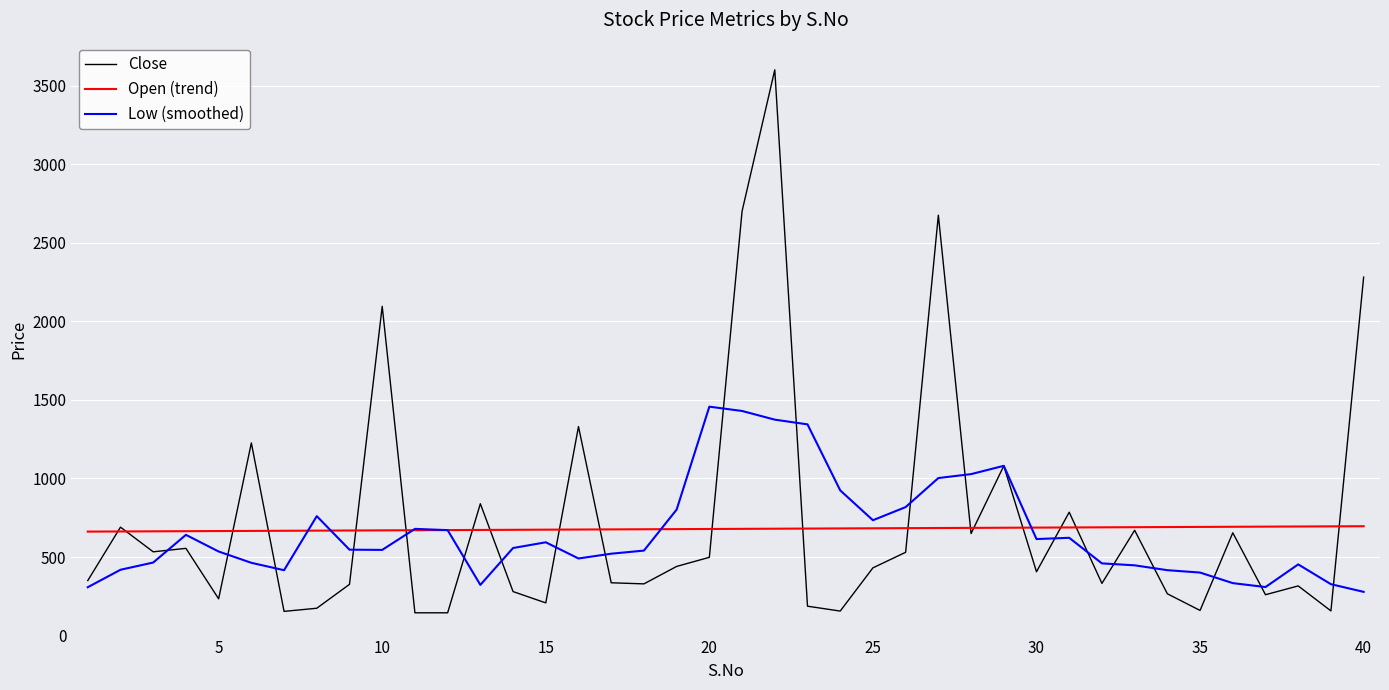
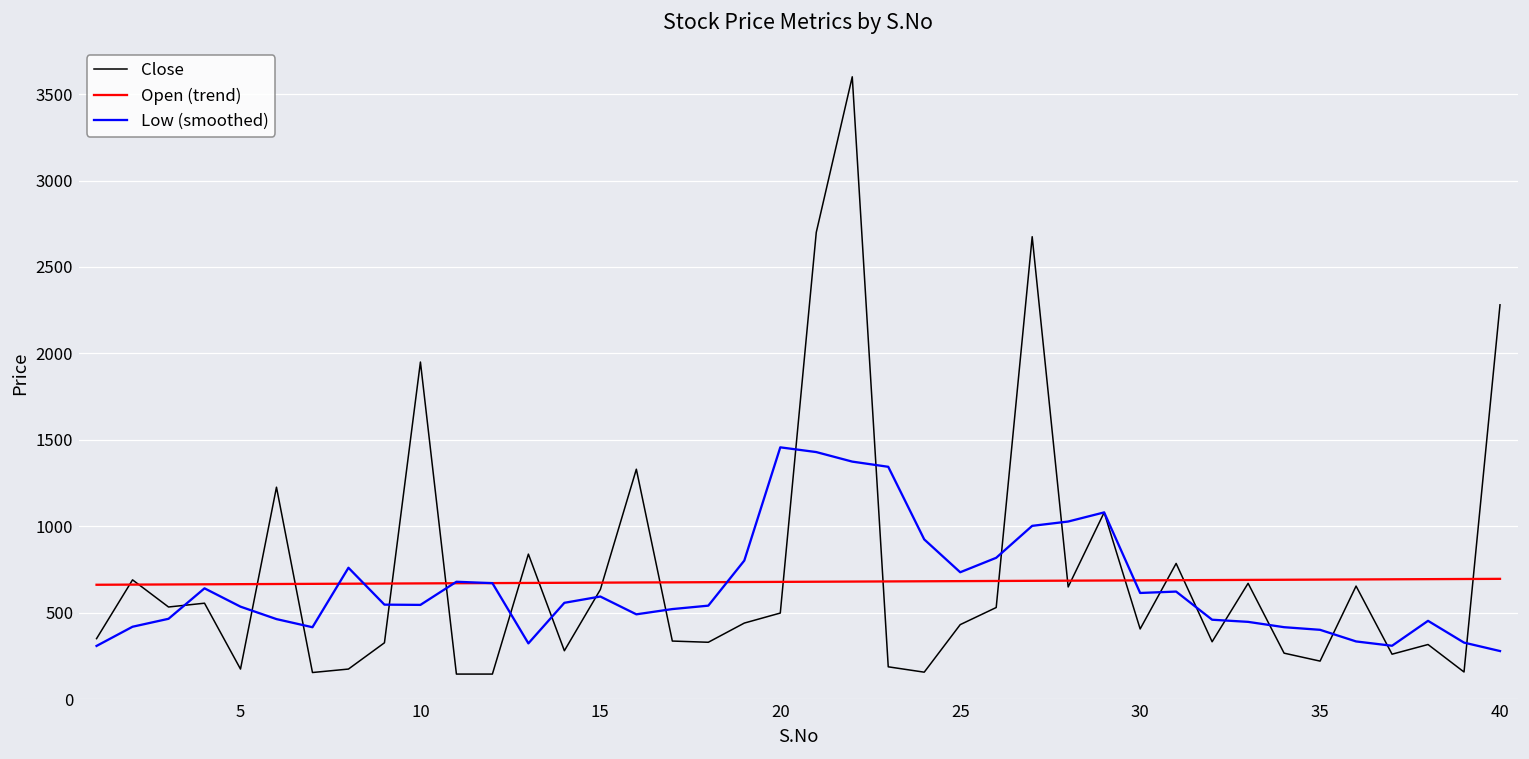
Close, 5: 230 -> 170
Close, 10: 2100 -> 1950
Close, 15: 210 -> 630
Close, 35: 160 -> 220
